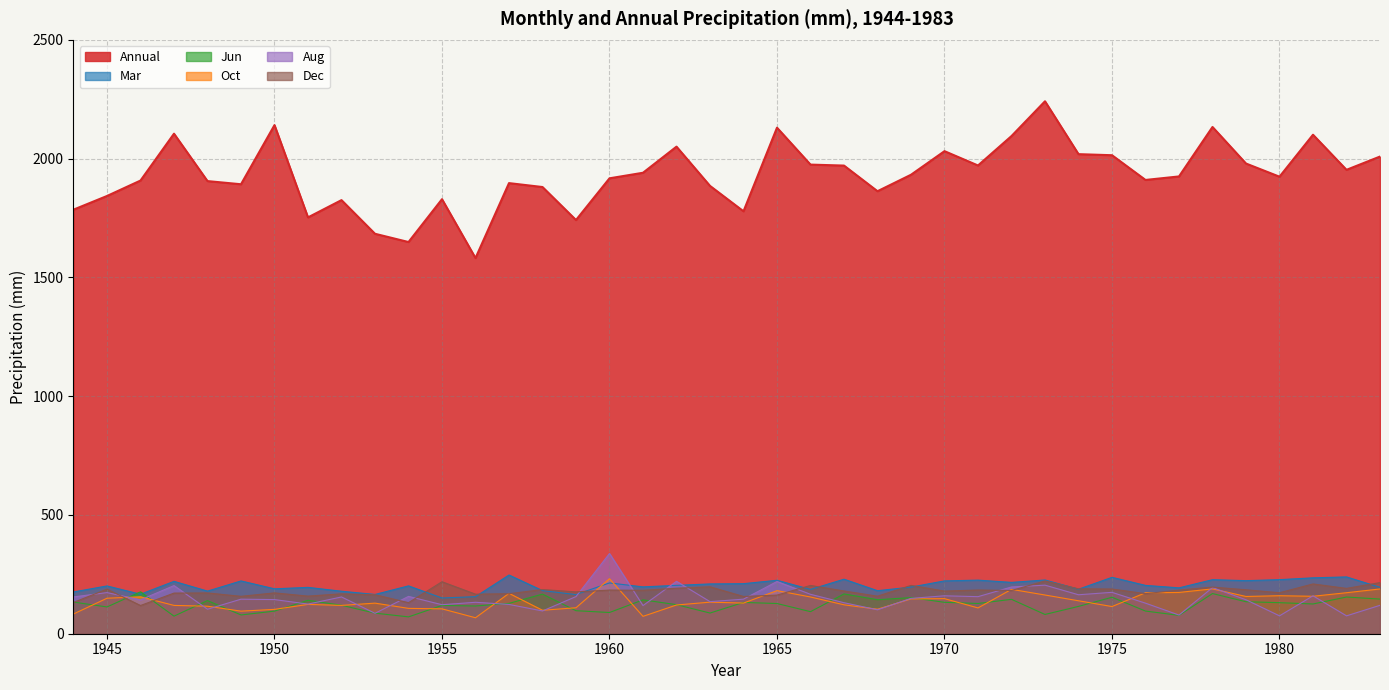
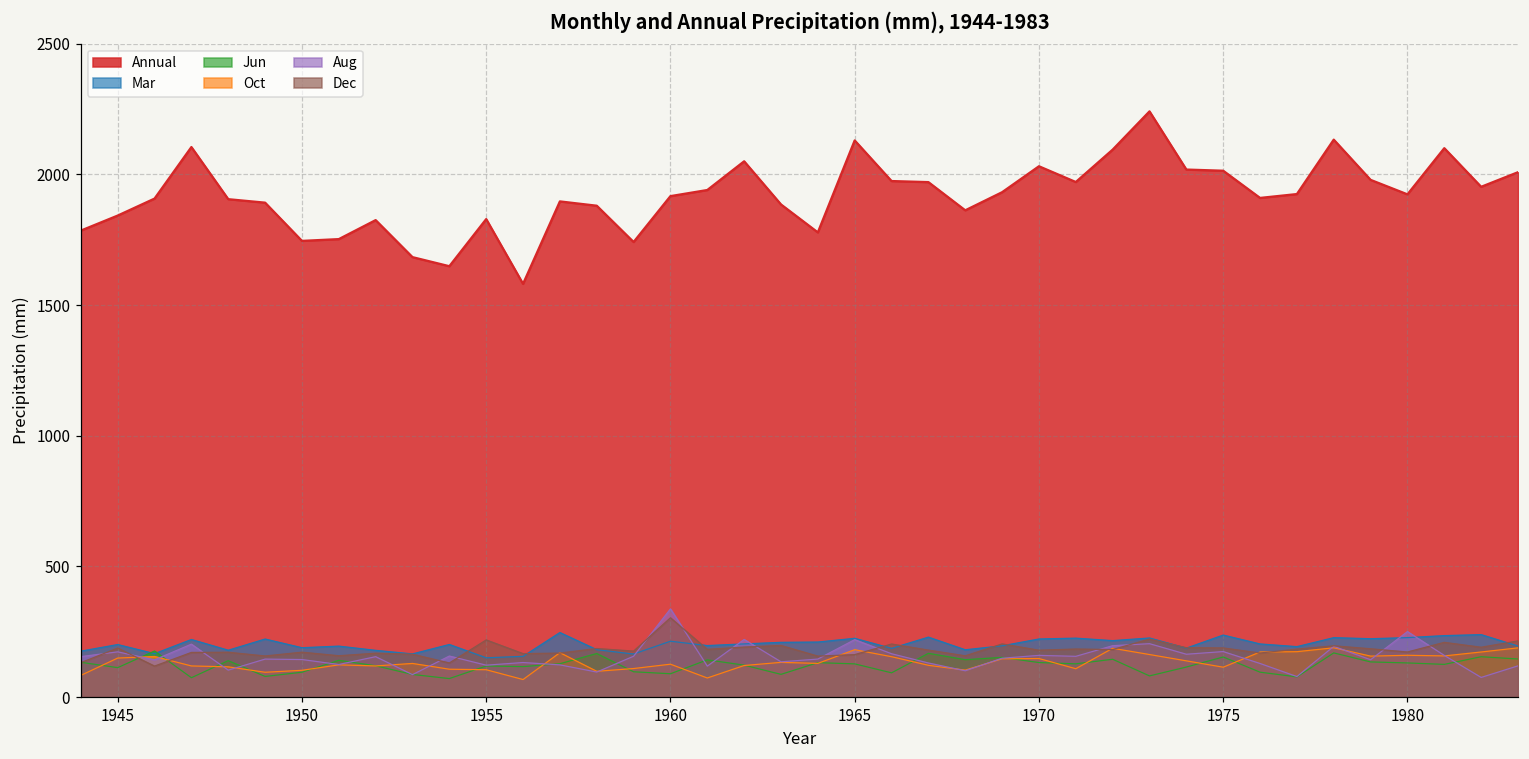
Annual, 1950: 2140 -> 1750
Oct, 1960: 230 -> 130
Dec, 1960: 180 -> 300
Aug, 1980: 80 -> 250
